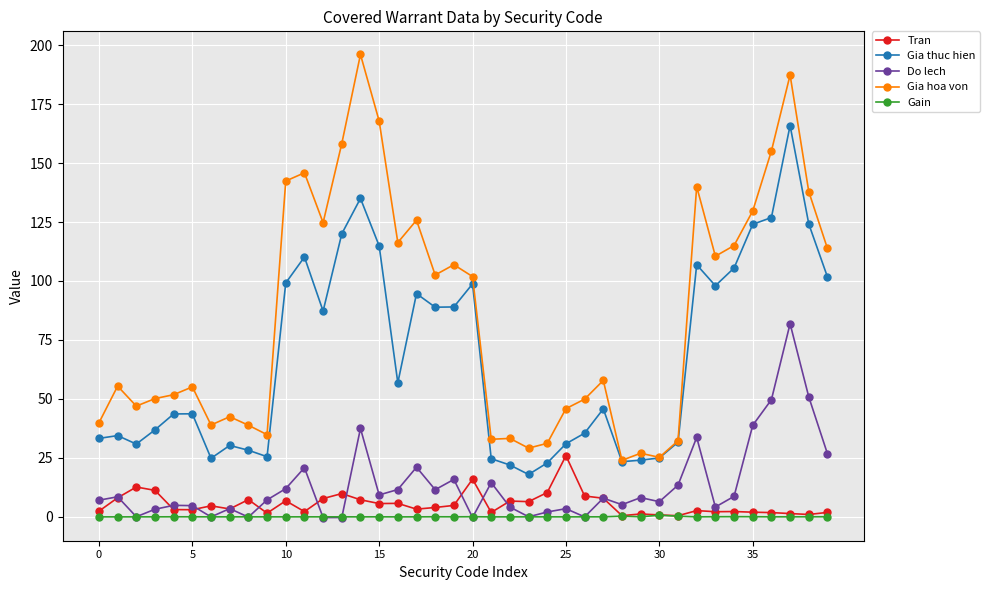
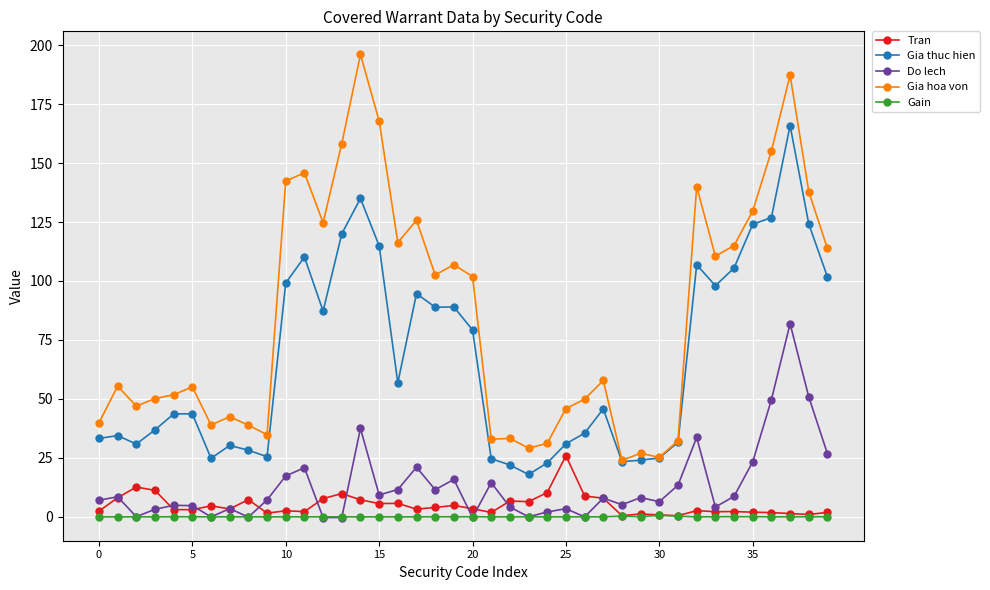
Tran, 10: 7 -> 3
Do lech, 10: 12 -> 17
Tran, 20: 16 -> 3
Gia thuc hien, 20: 99 -> 79
Do lech, 35: 39 -> 23
